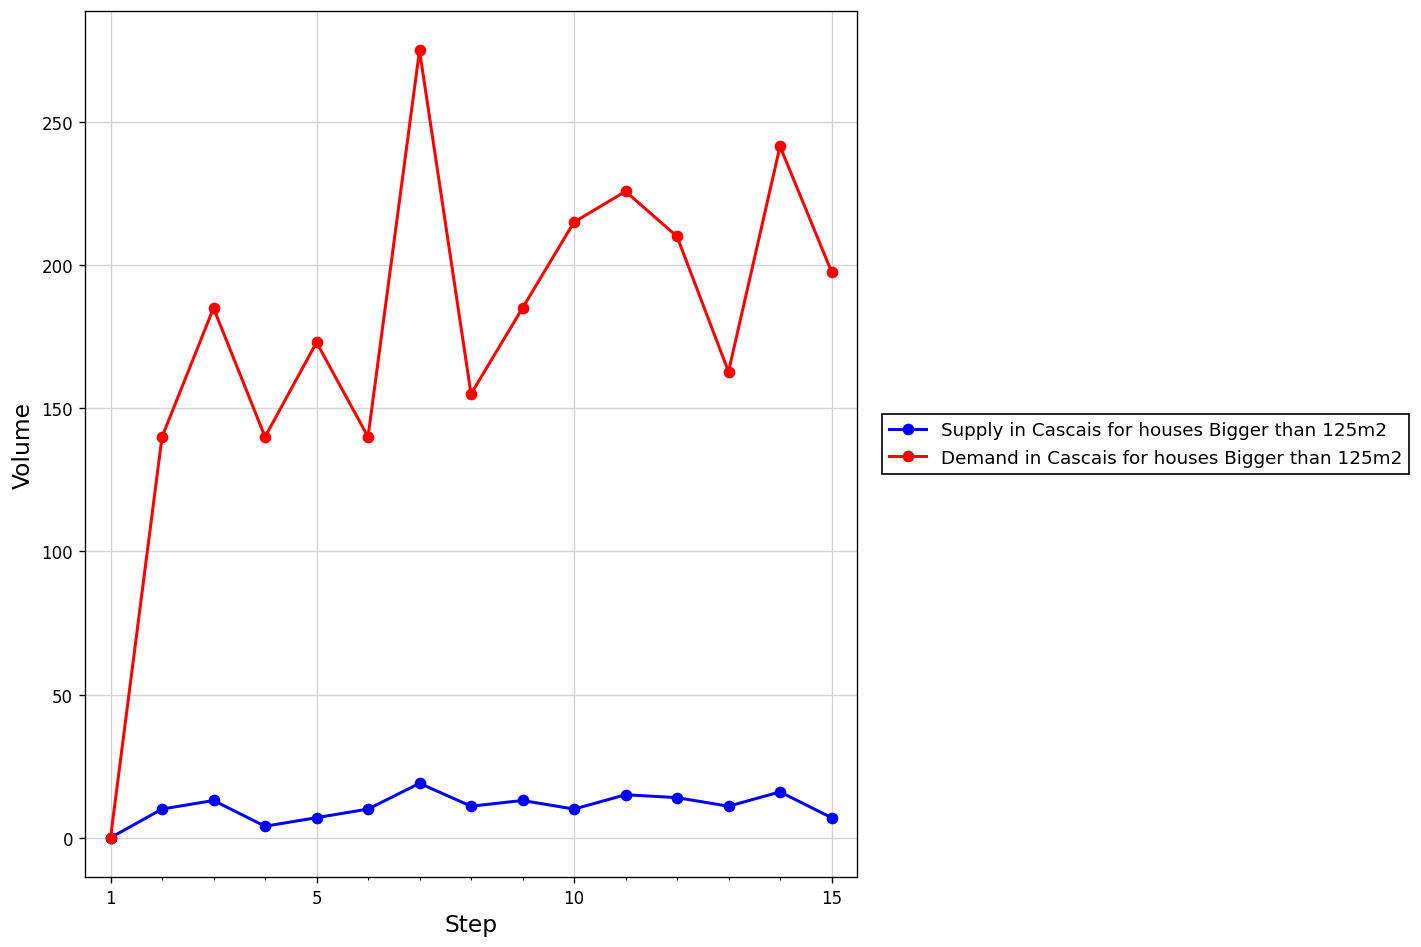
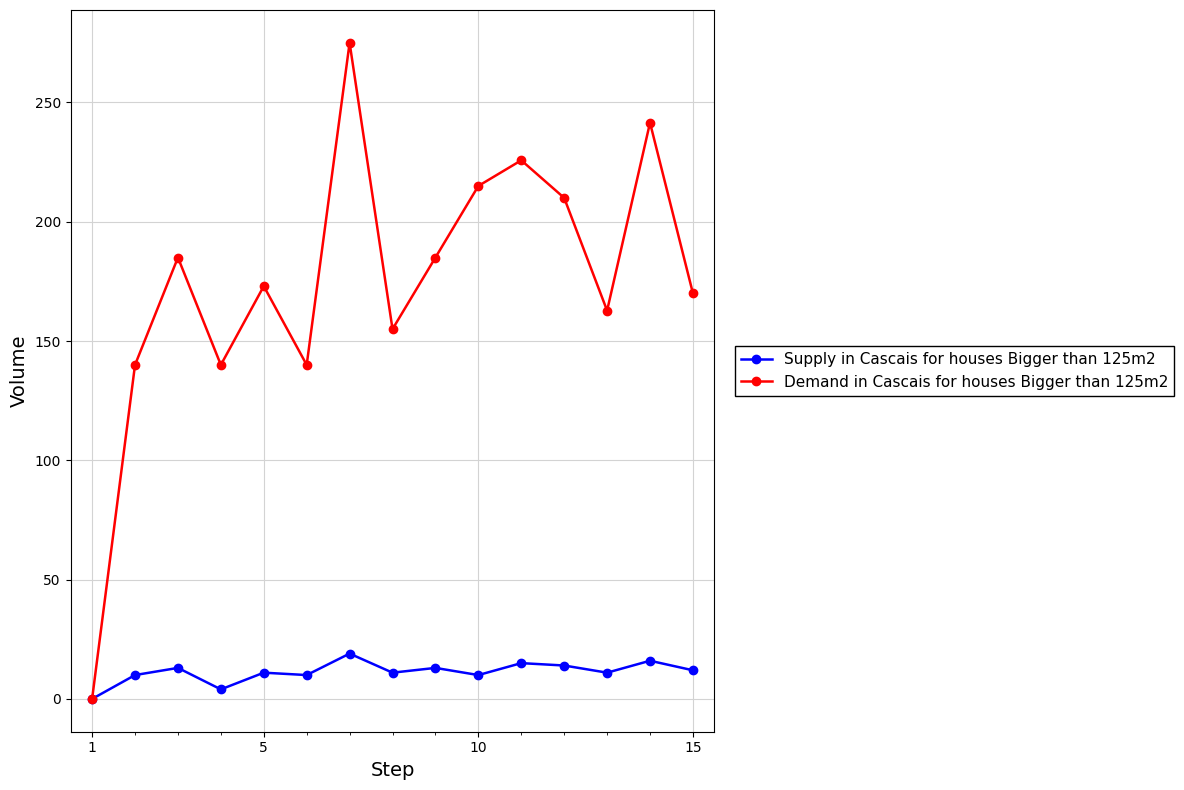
Supply in Cascais for houses Bigger than 125m2, 5: 7 -> 11
Supply in Cascais for houses Bigger than 125m2, 15: 7 -> 12
Demand in Cascais for houses Bigger than 125m2, 15: 198 -> 170
